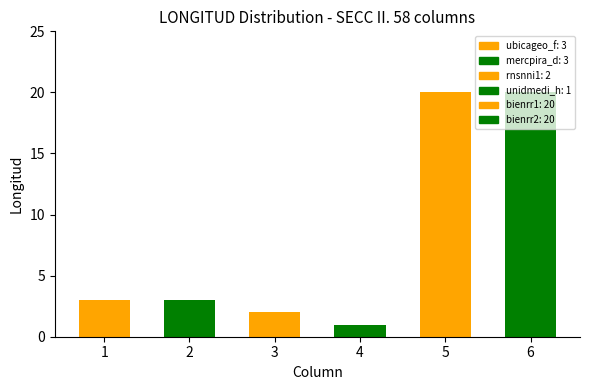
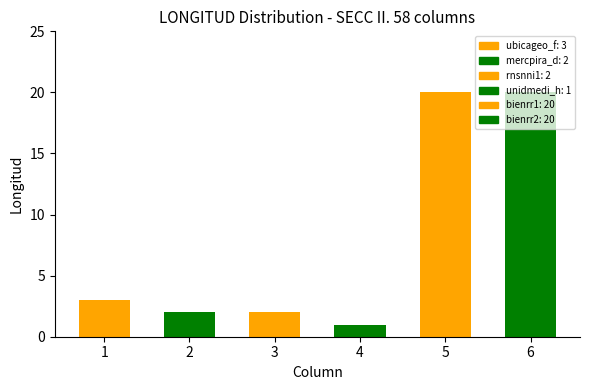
2: 3 -> 2
